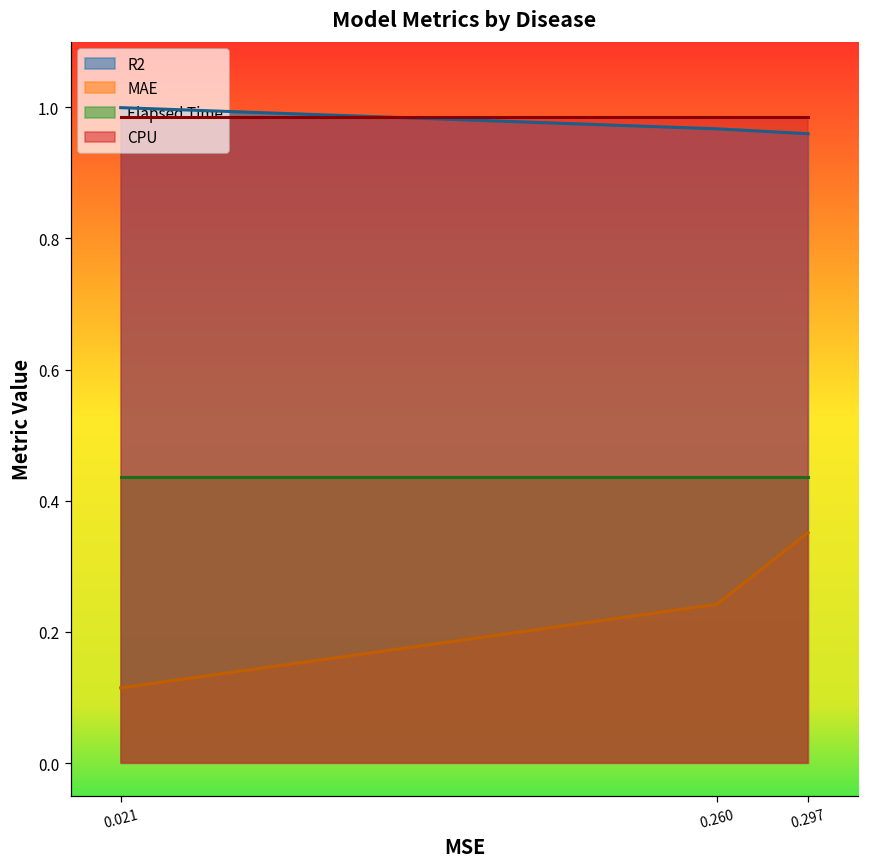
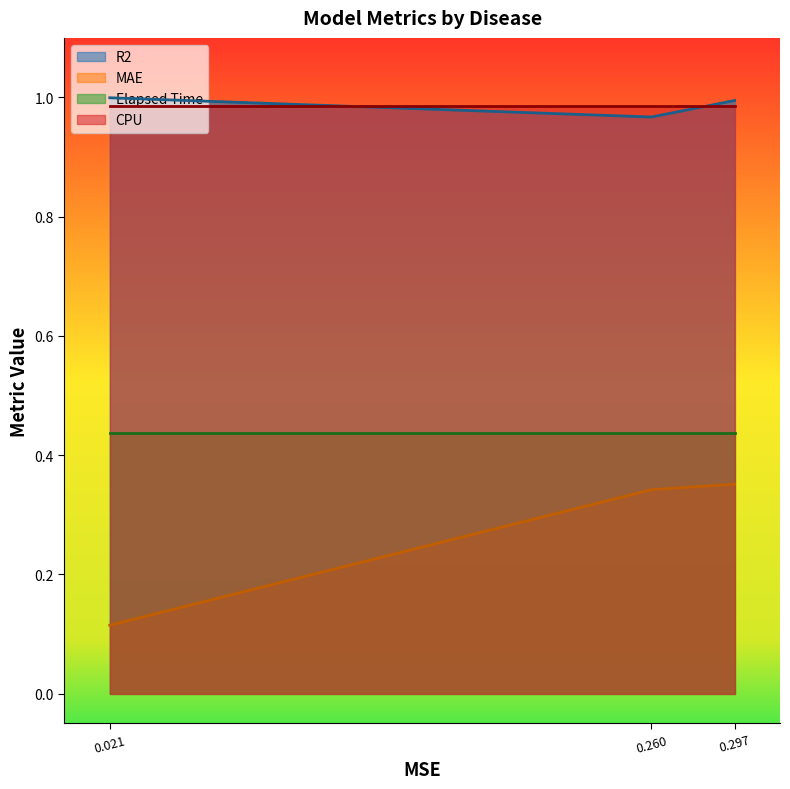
MAE, 0.260: 0.24 -> 0.34
R2, 0.297: 0.96 -> 0.99
